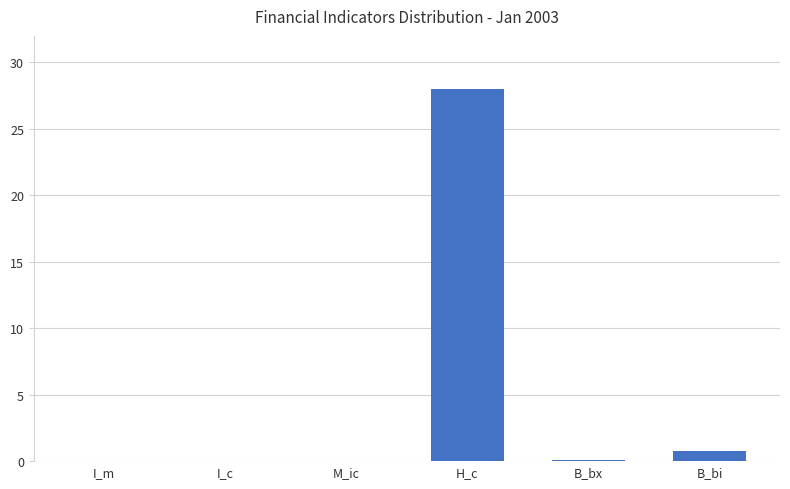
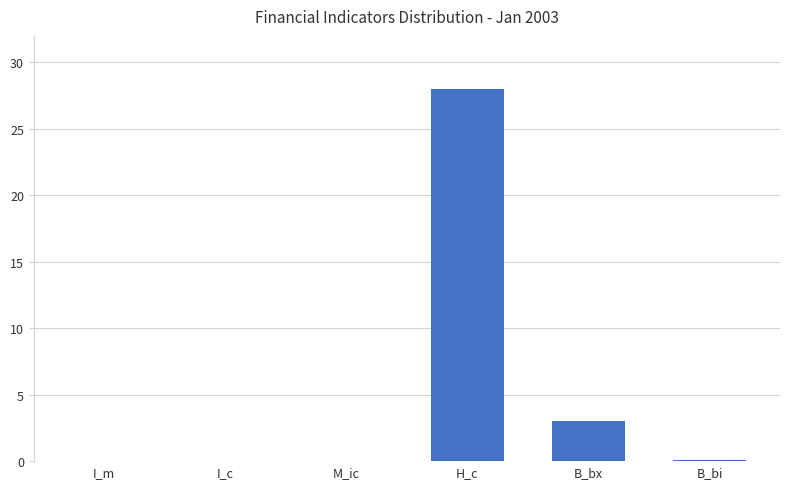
B_bx: 0.0 -> 3.1
B_bi: 0.7 -> 0.0
